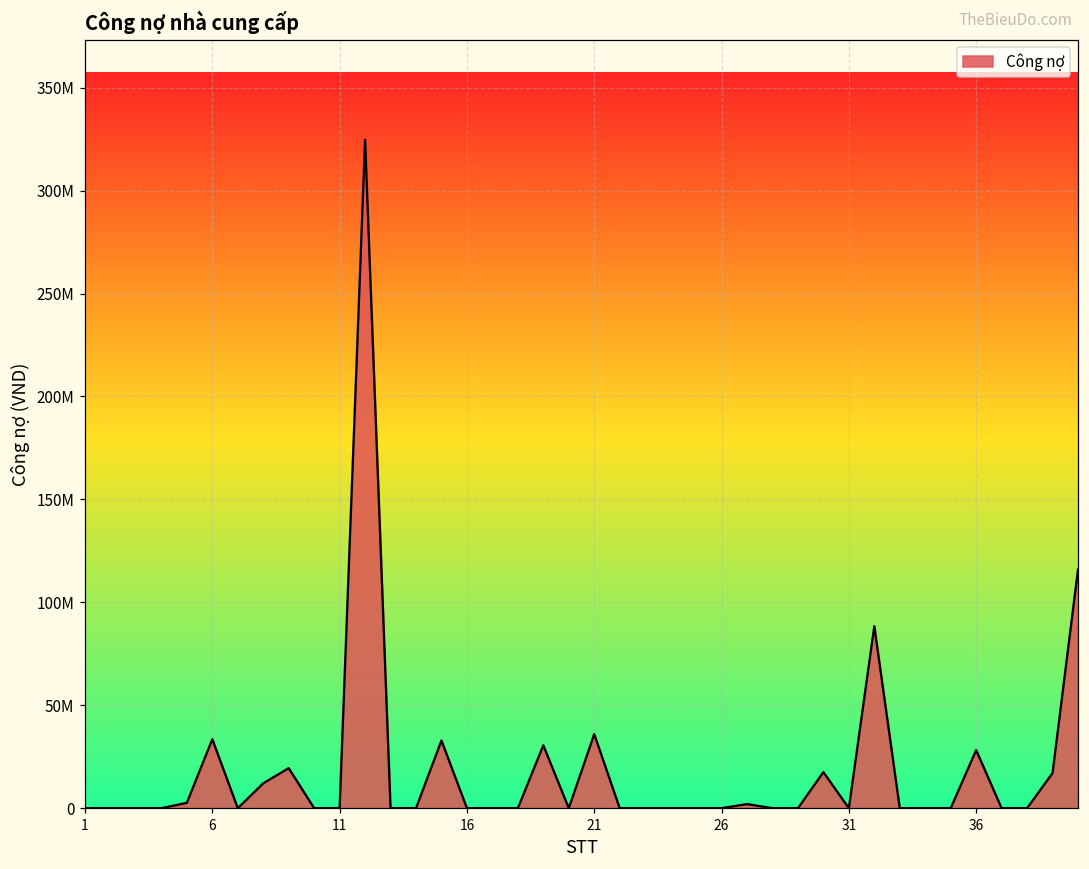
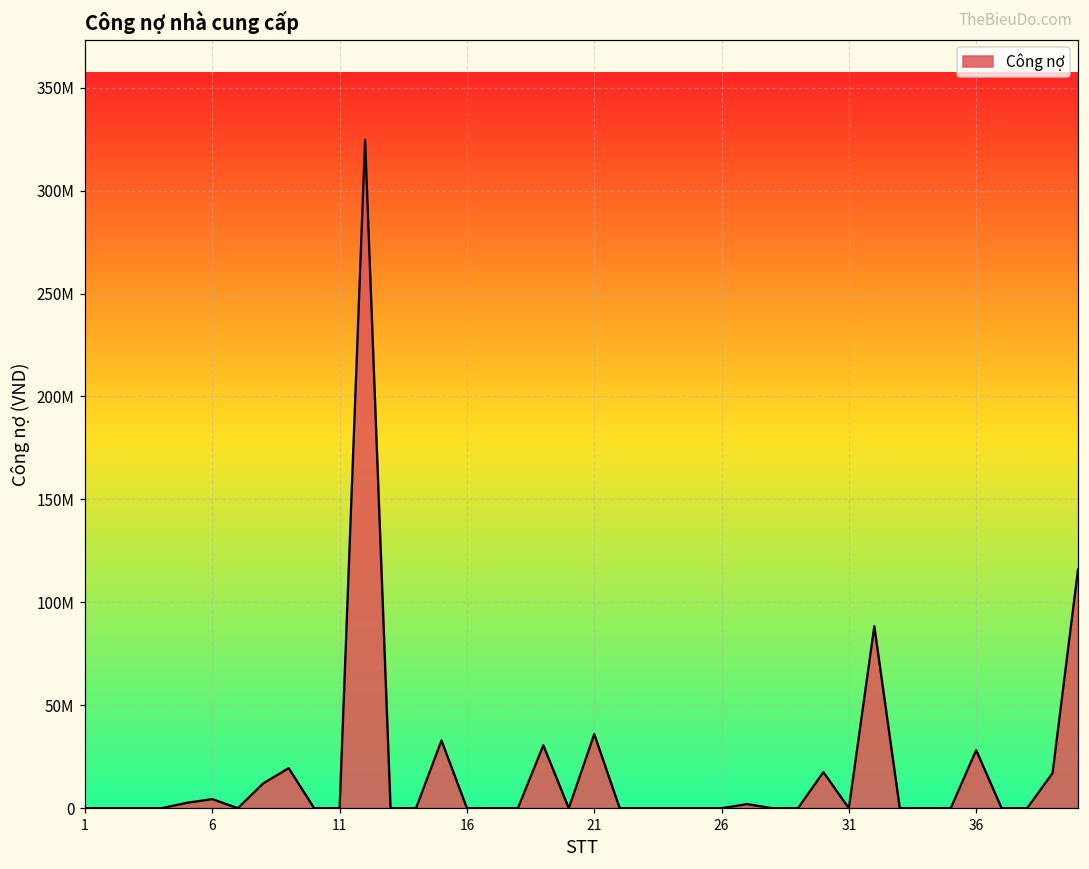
6: 34000000 -> 4000000
